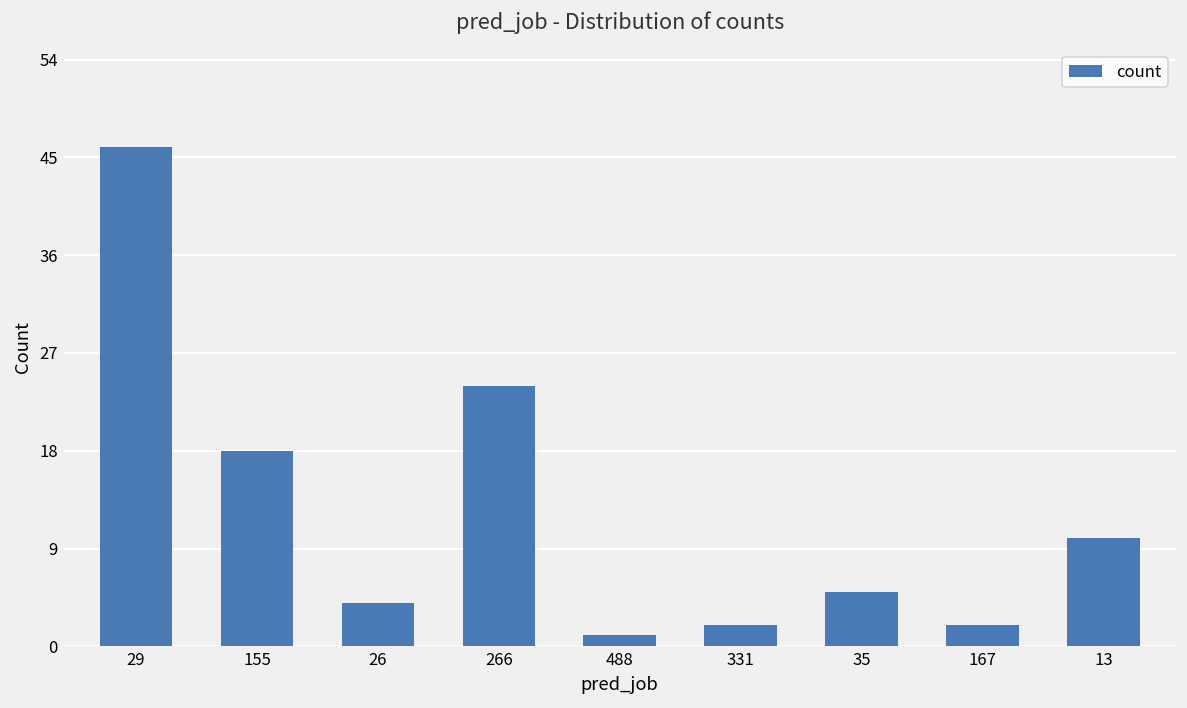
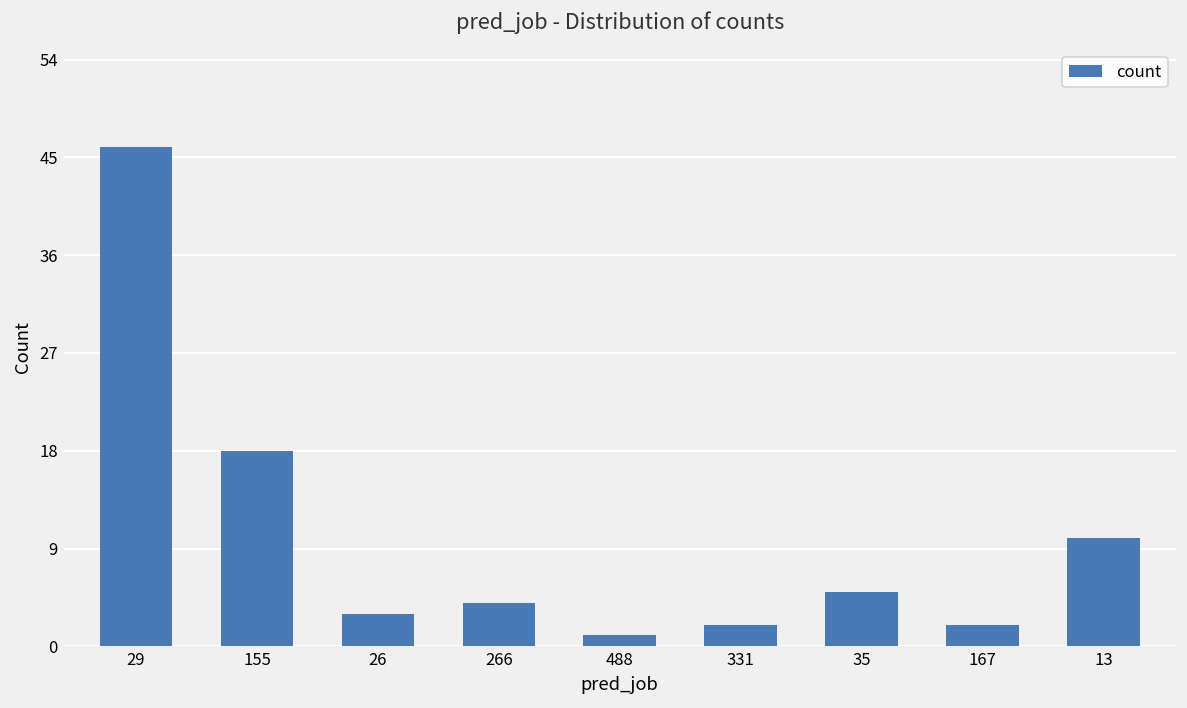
26: 4 -> 3
266: 24 -> 4
